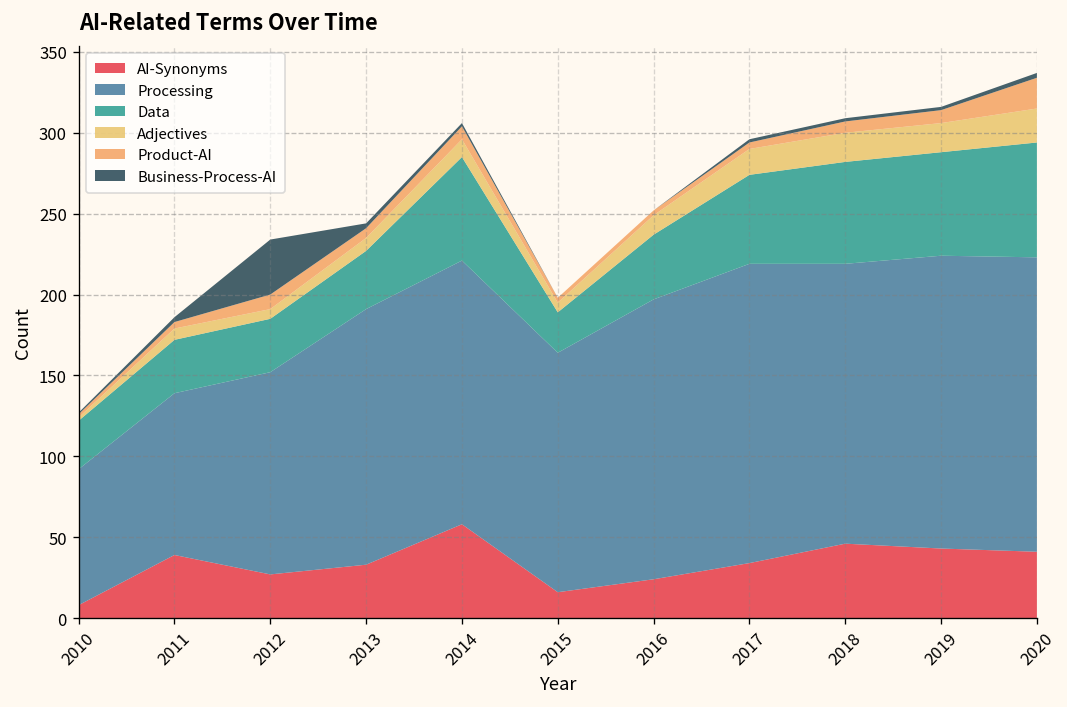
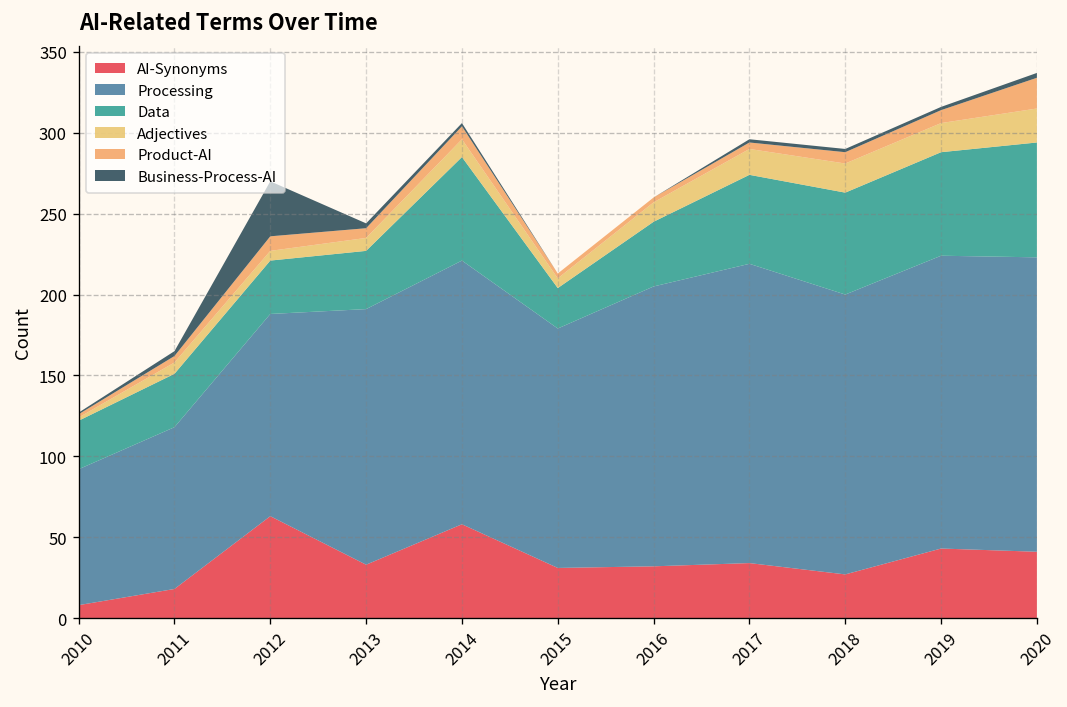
AI-Synonyms, 2011: 39 -> 18
AI-Synonyms, 2012: 27 -> 63
AI-Synonyms, 2015: 16 -> 31
AI-Synonyms, 2016: 24 -> 32
AI-Synonyms, 2018: 46 -> 27
